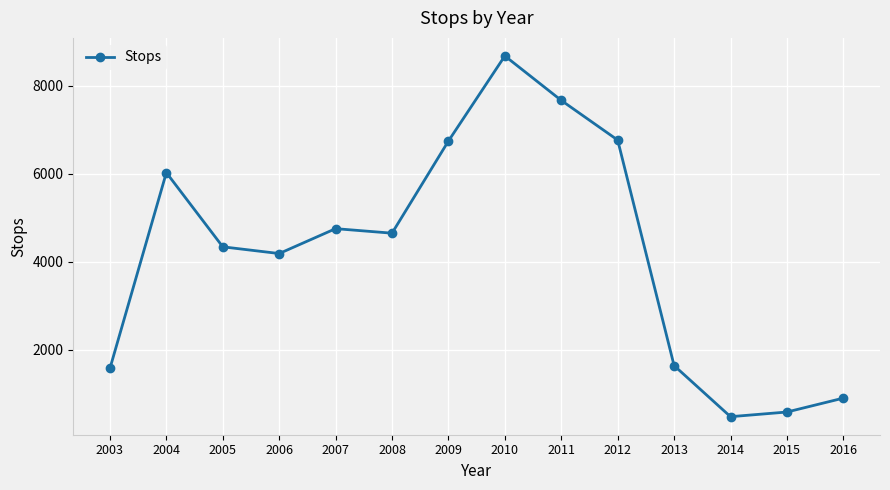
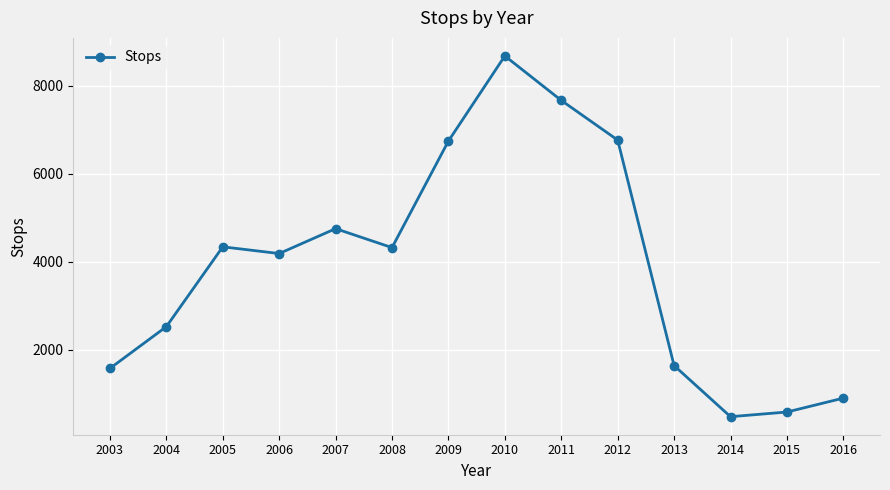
2004: 6000 -> 2500
2008: 4600 -> 4300
